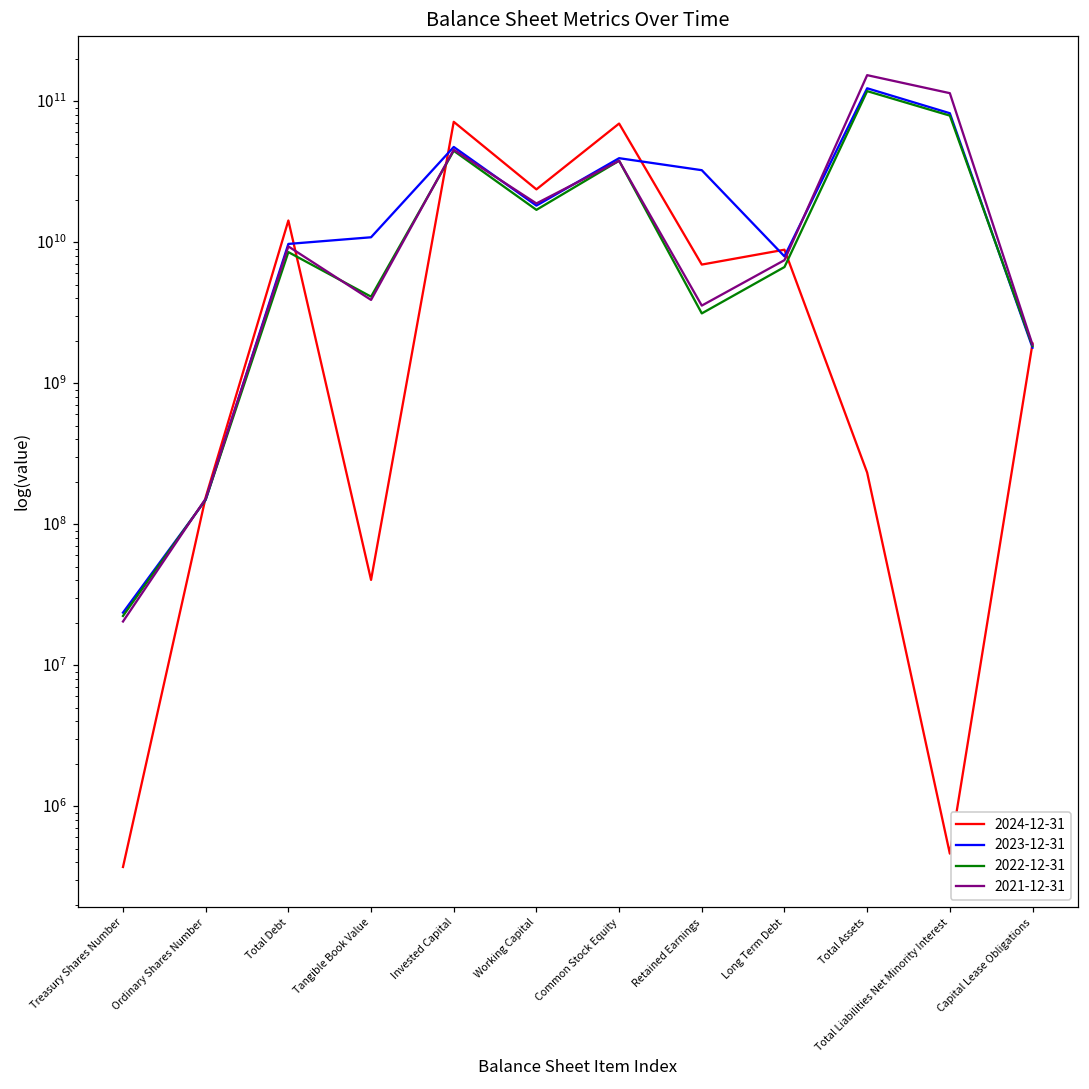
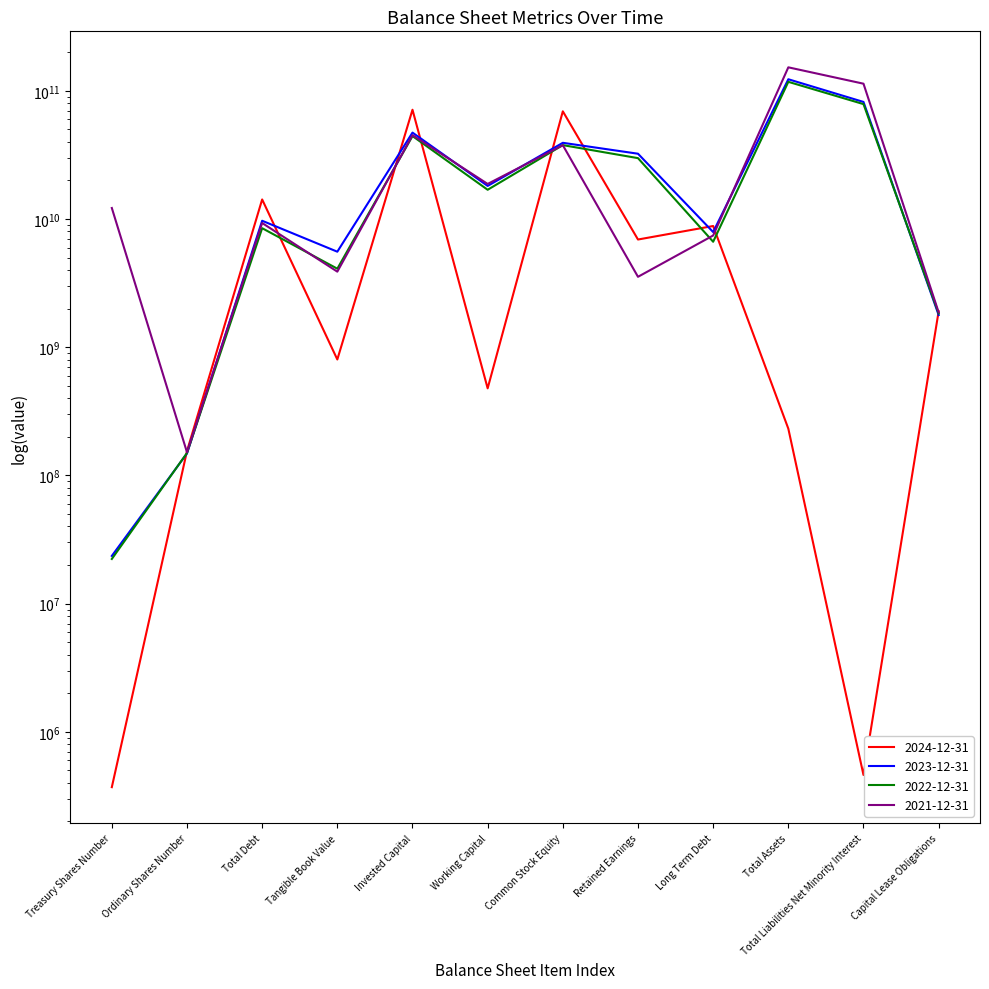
2021-12-31, Treasury Shares Number: 20000000 -> 12000000000
2024-12-31, Tangible Book Value: 40000000 -> 800000000
2023-12-31, Tangible Book Value: 11000000000 -> 5600000000
2024-12-31, Working Capital: 24000000000 -> 480000000
2022-12-31, Retained Earnings: 3100000000 -> 30000000000
